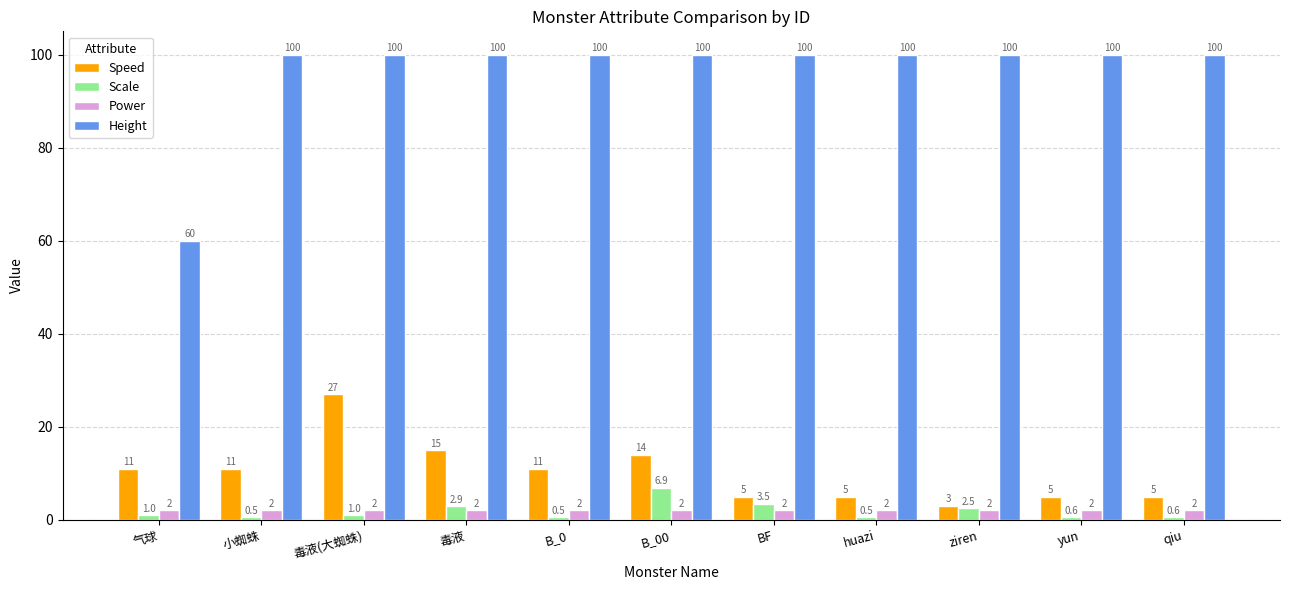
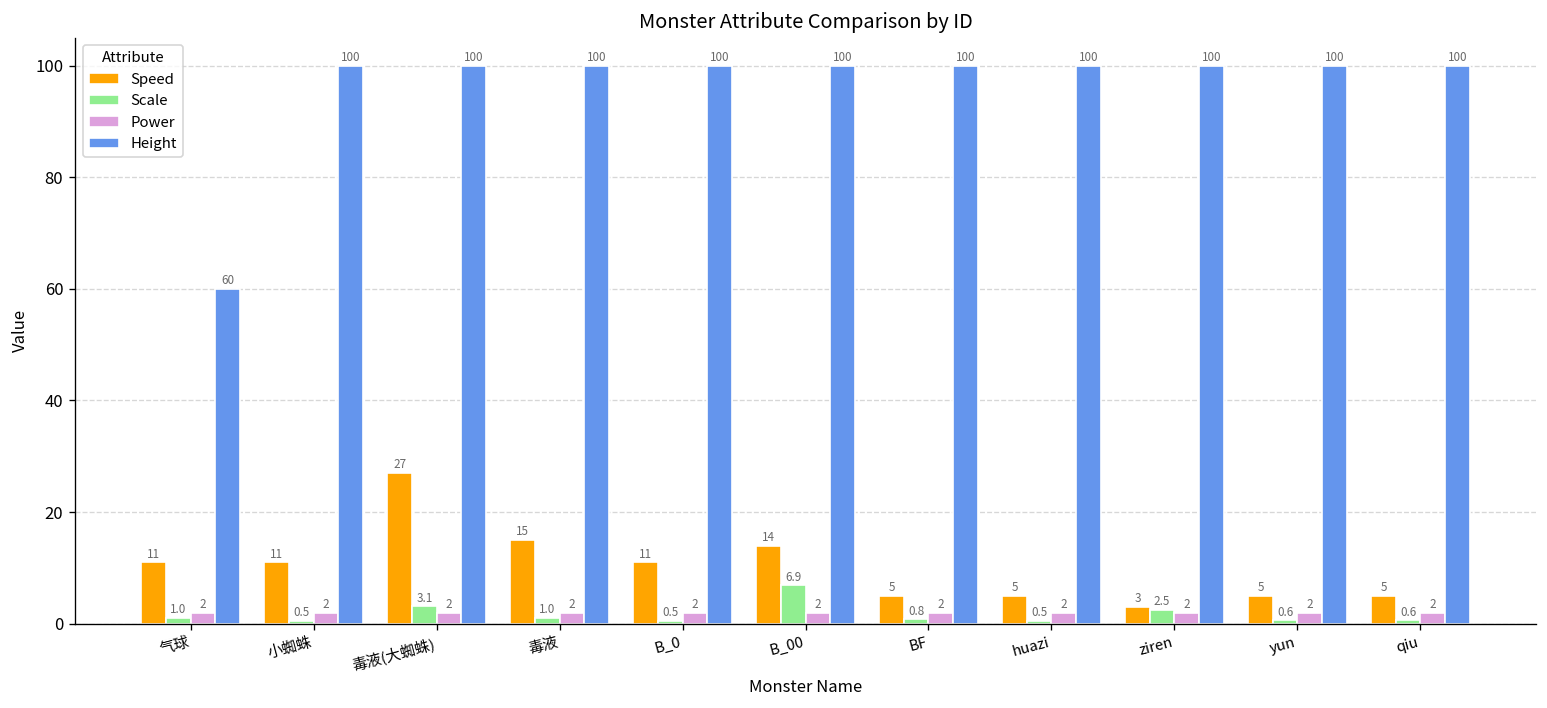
Scale, 毒液(大蜘蛛): 1.0 -> 3.1
Scale, 毒液: 2.9 -> 1.0
Scale, BF: 3.5 -> 0.8
